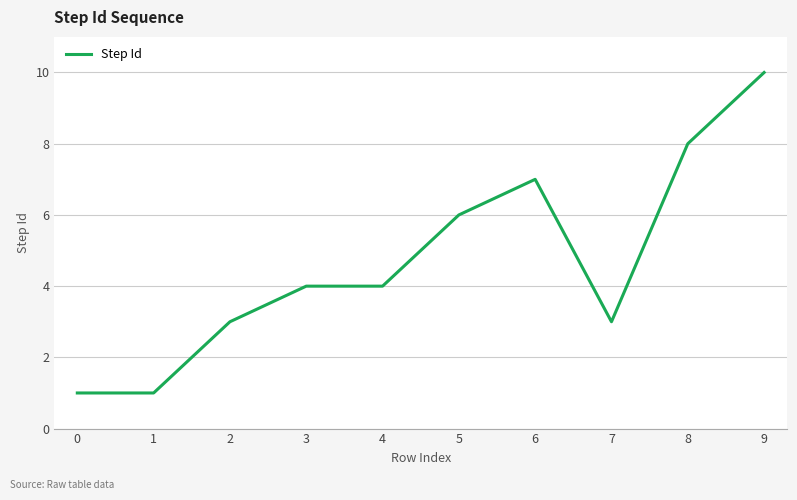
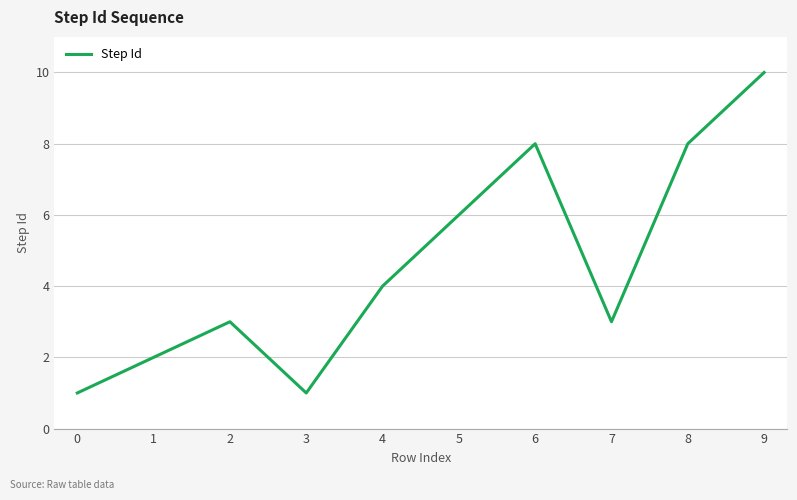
1: 1 -> 2
3: 4 -> 1
6: 7 -> 8
